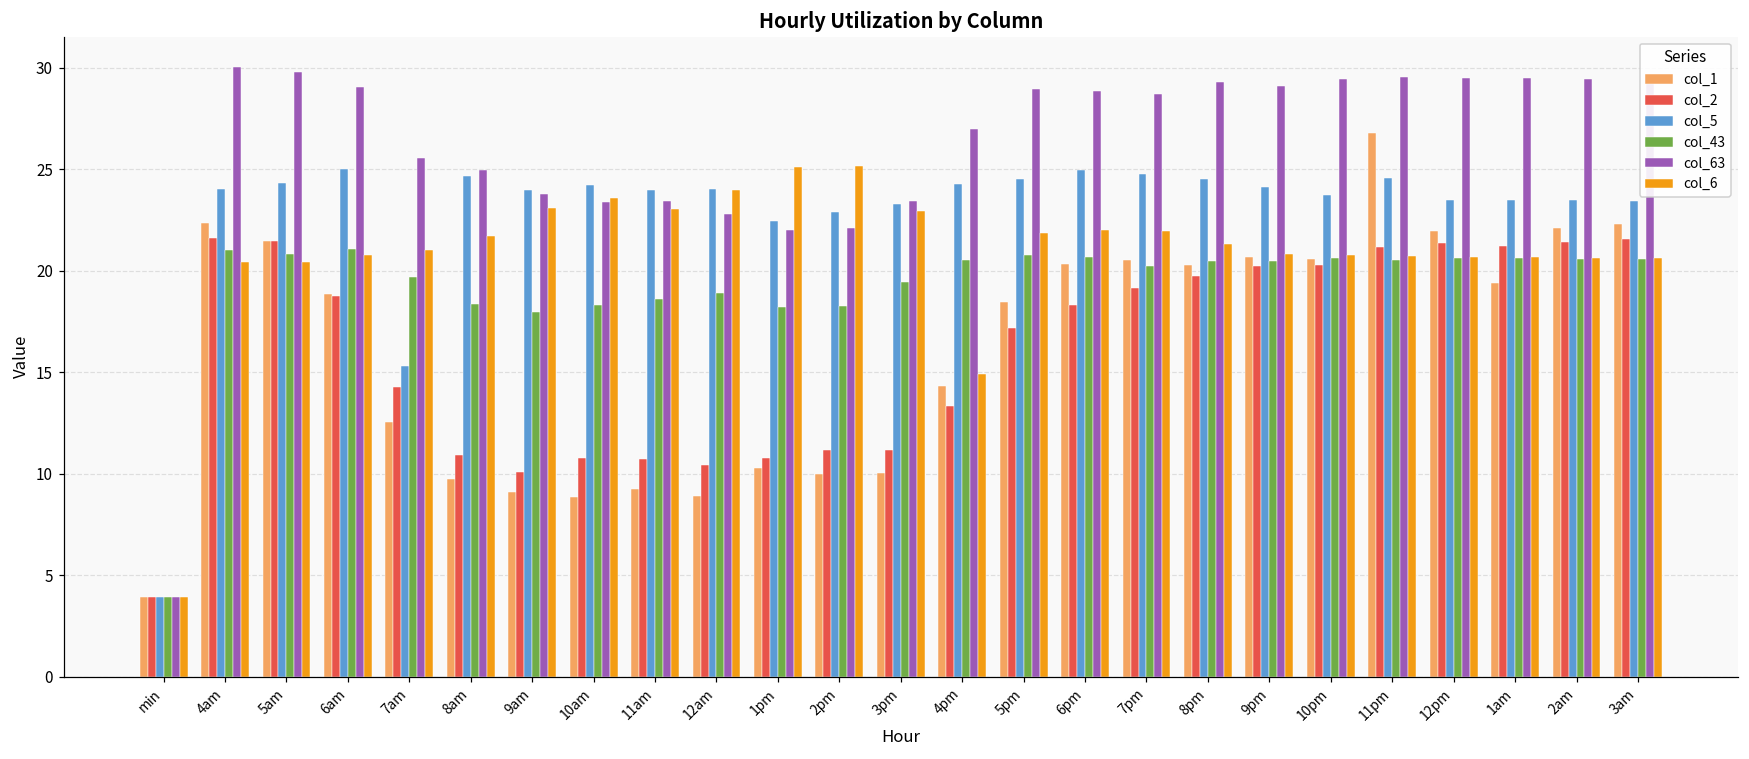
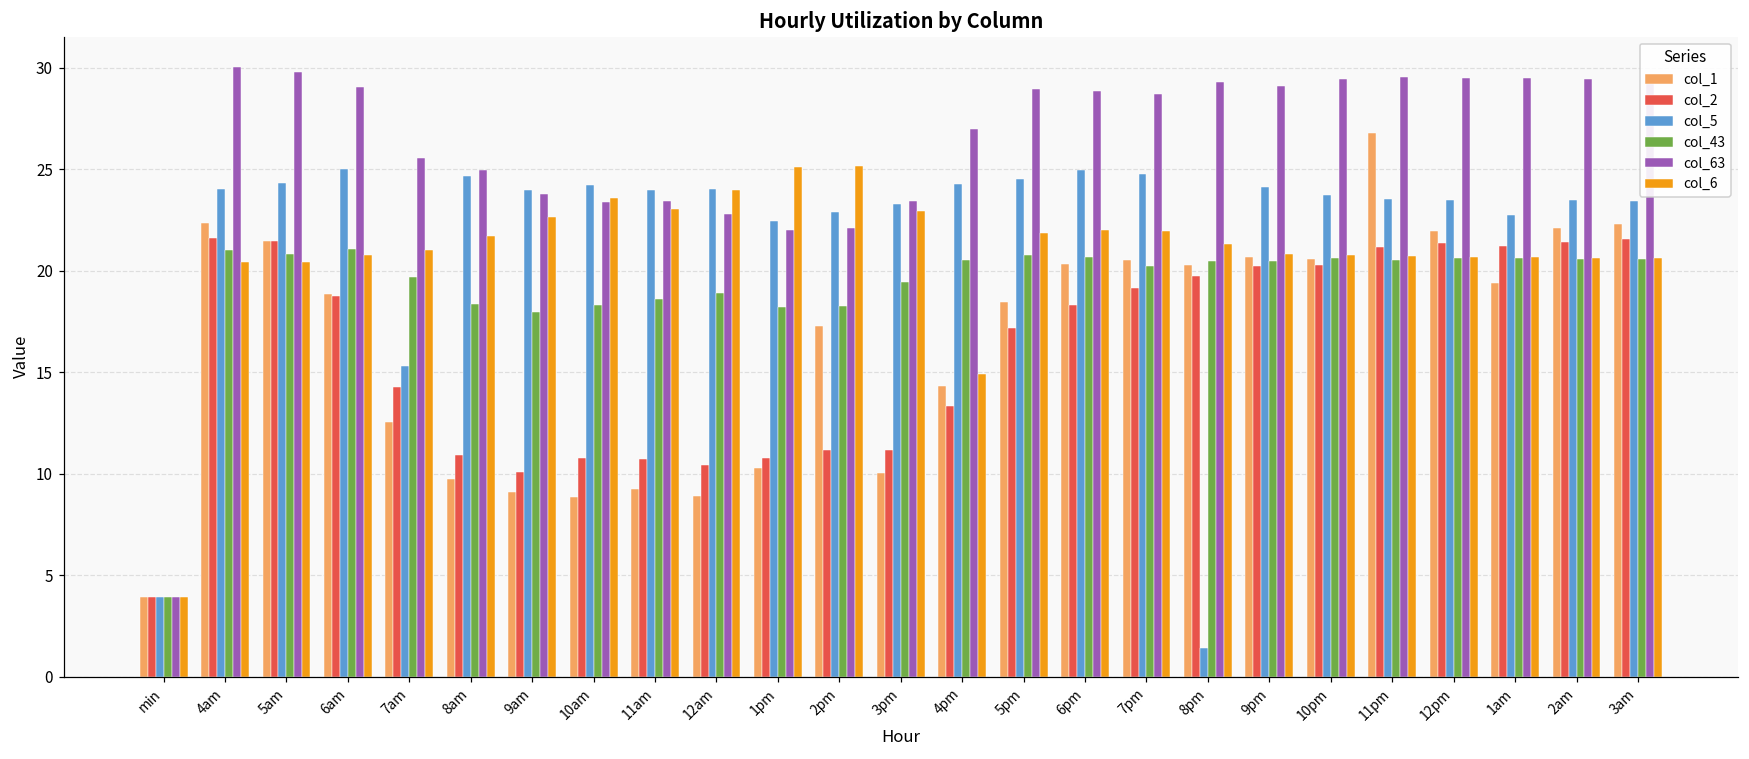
col_6, 9am: 23.1 -> 22.6
col_1, 2pm: 10.0 -> 17.3
col_5, 8pm: 24.5 -> 1.4
col_5, 11pm: 24.6 -> 23.5
col_5, 1am: 23.5 -> 22.8
